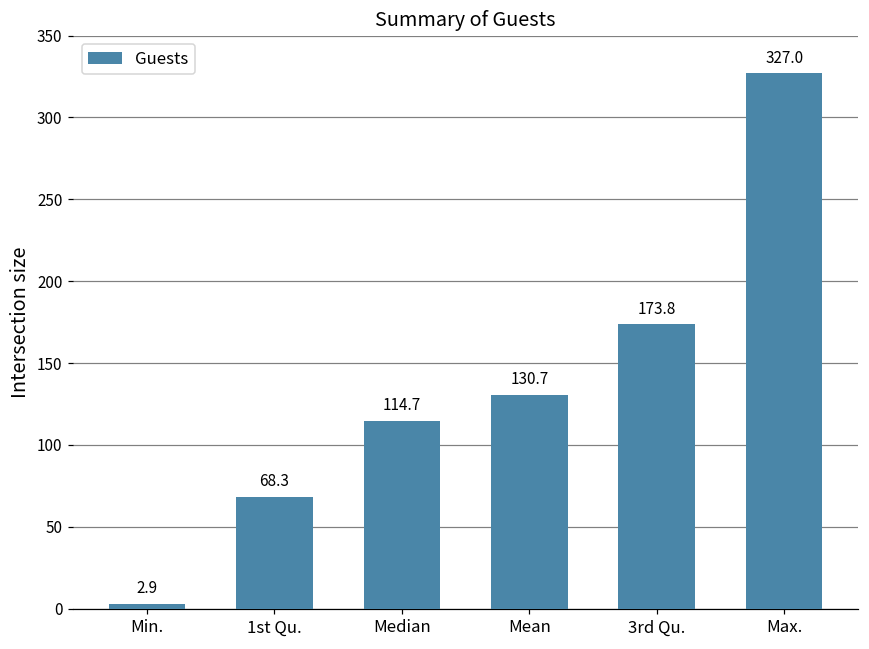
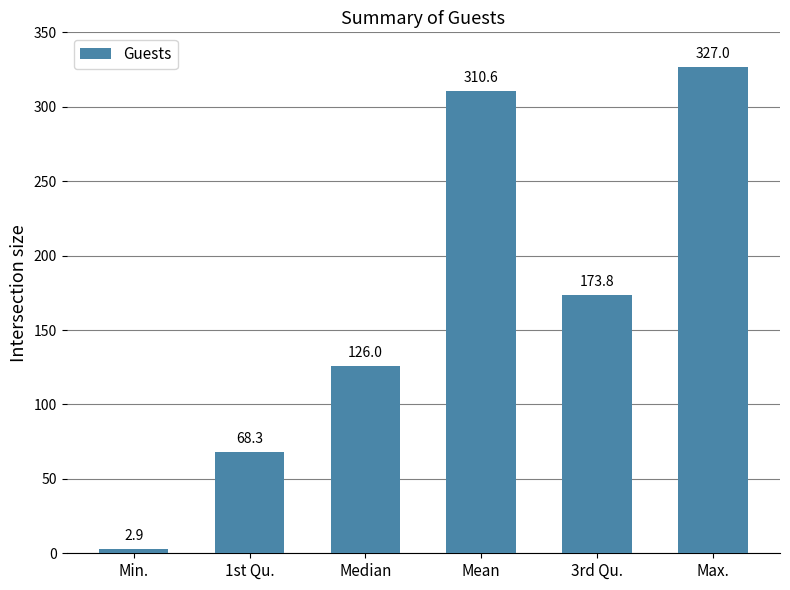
Median: 114.7 -> 126.0
Mean: 130.7 -> 310.6
